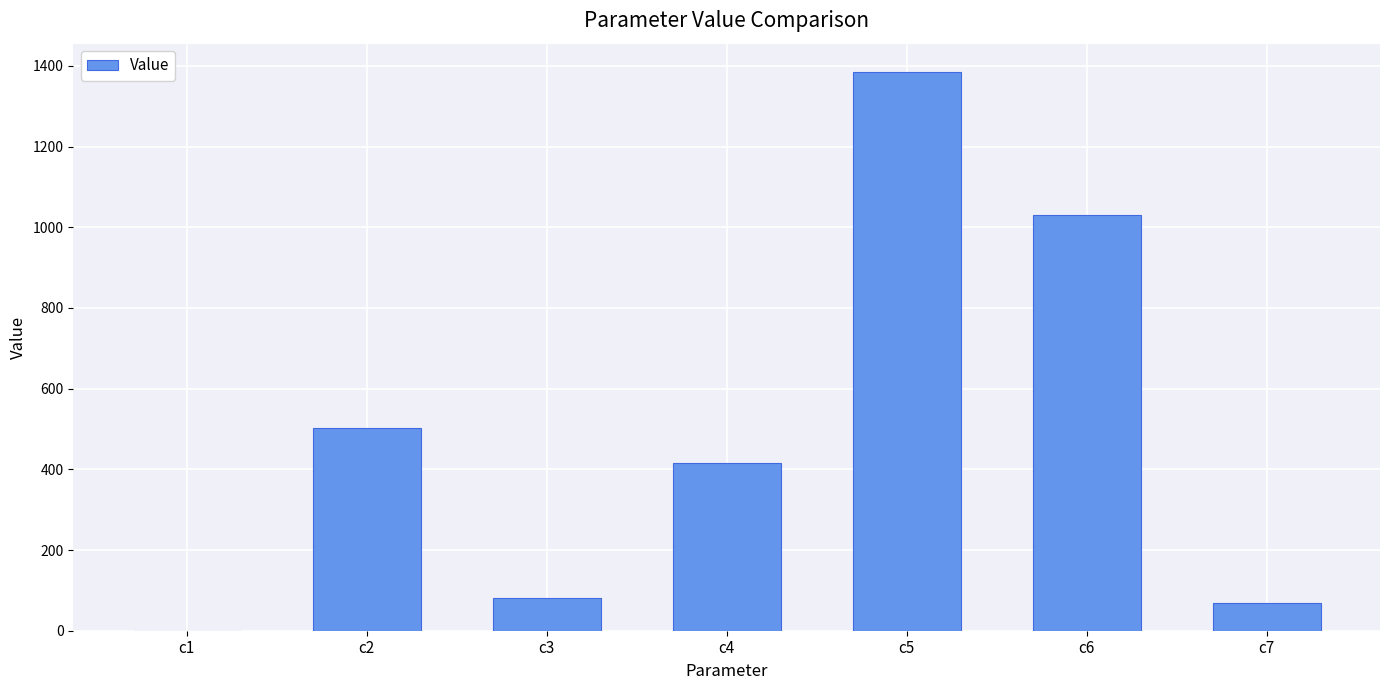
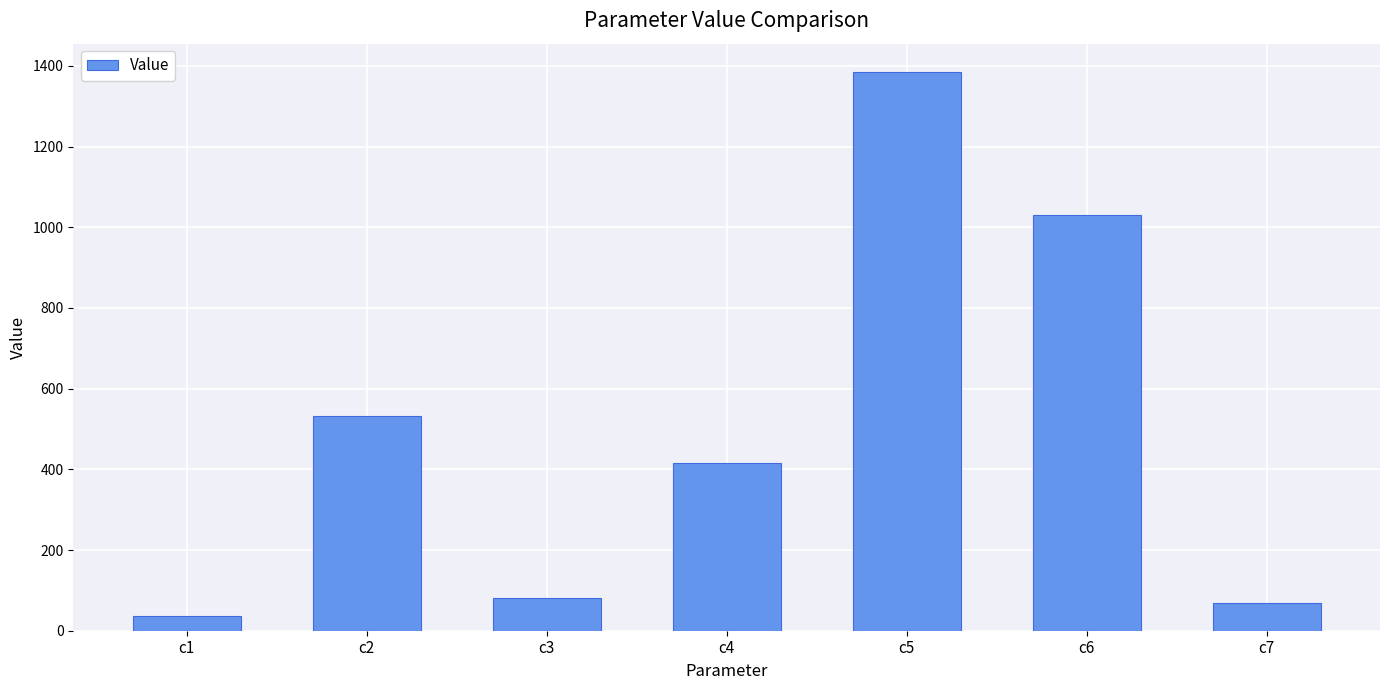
c1: 0 -> 40
c2: 500 -> 530
